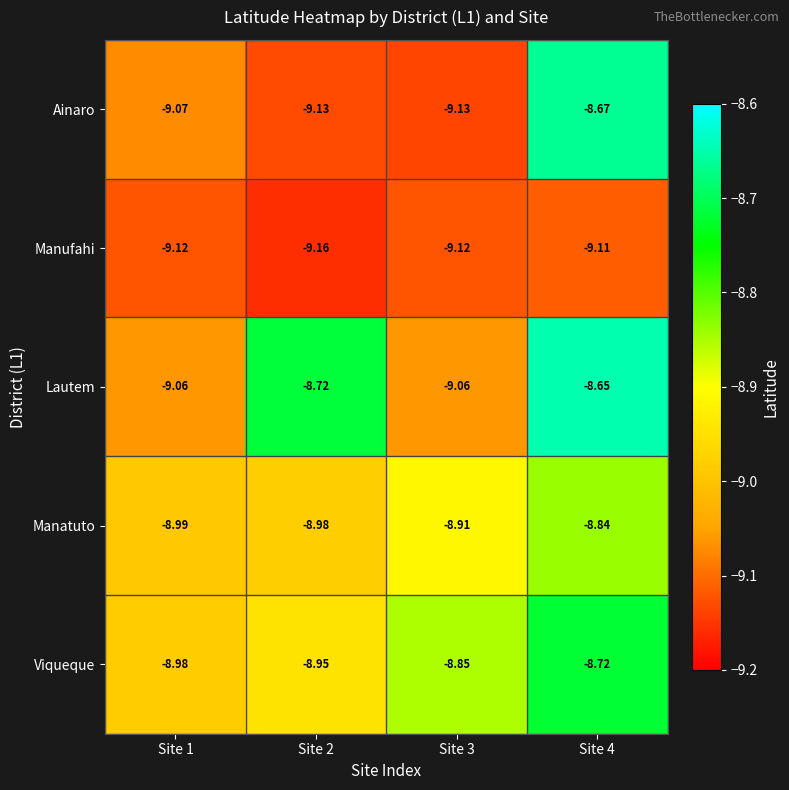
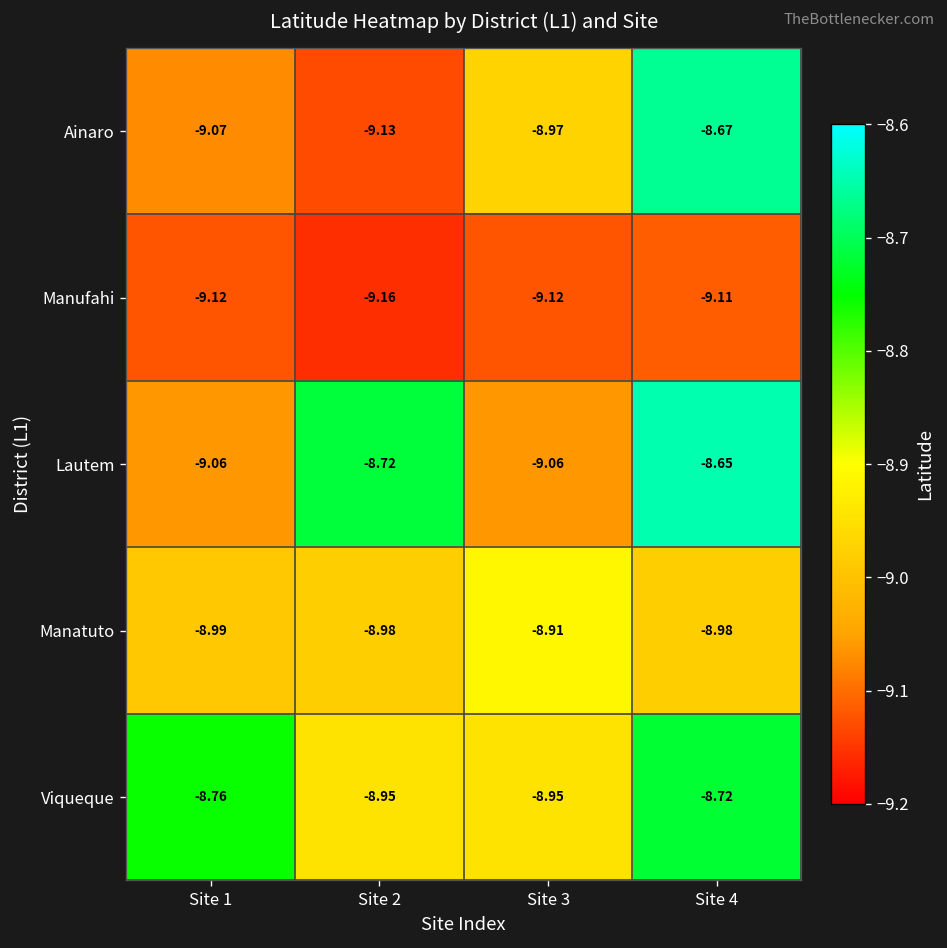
Ainaro, Site 3: -9.13 -> -8.97
Manatuto, Site 4: -8.84 -> -8.98
Viqueque, Site 1: -8.98 -> -8.76
Viqueque, Site 3: -8.85 -> -8.95
